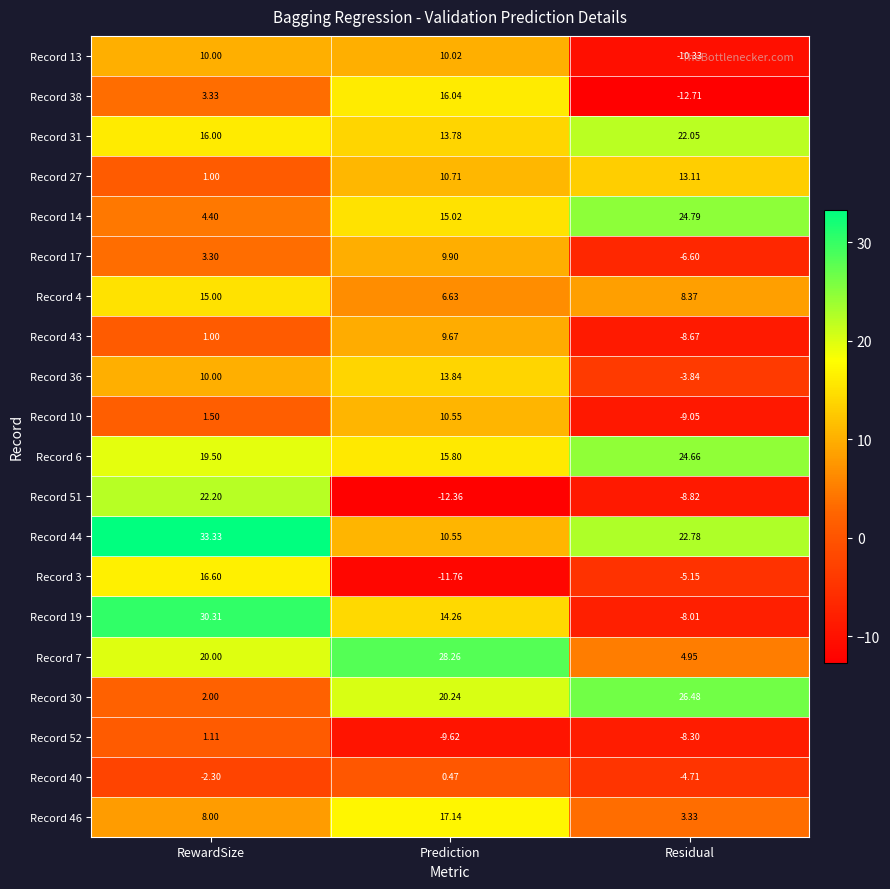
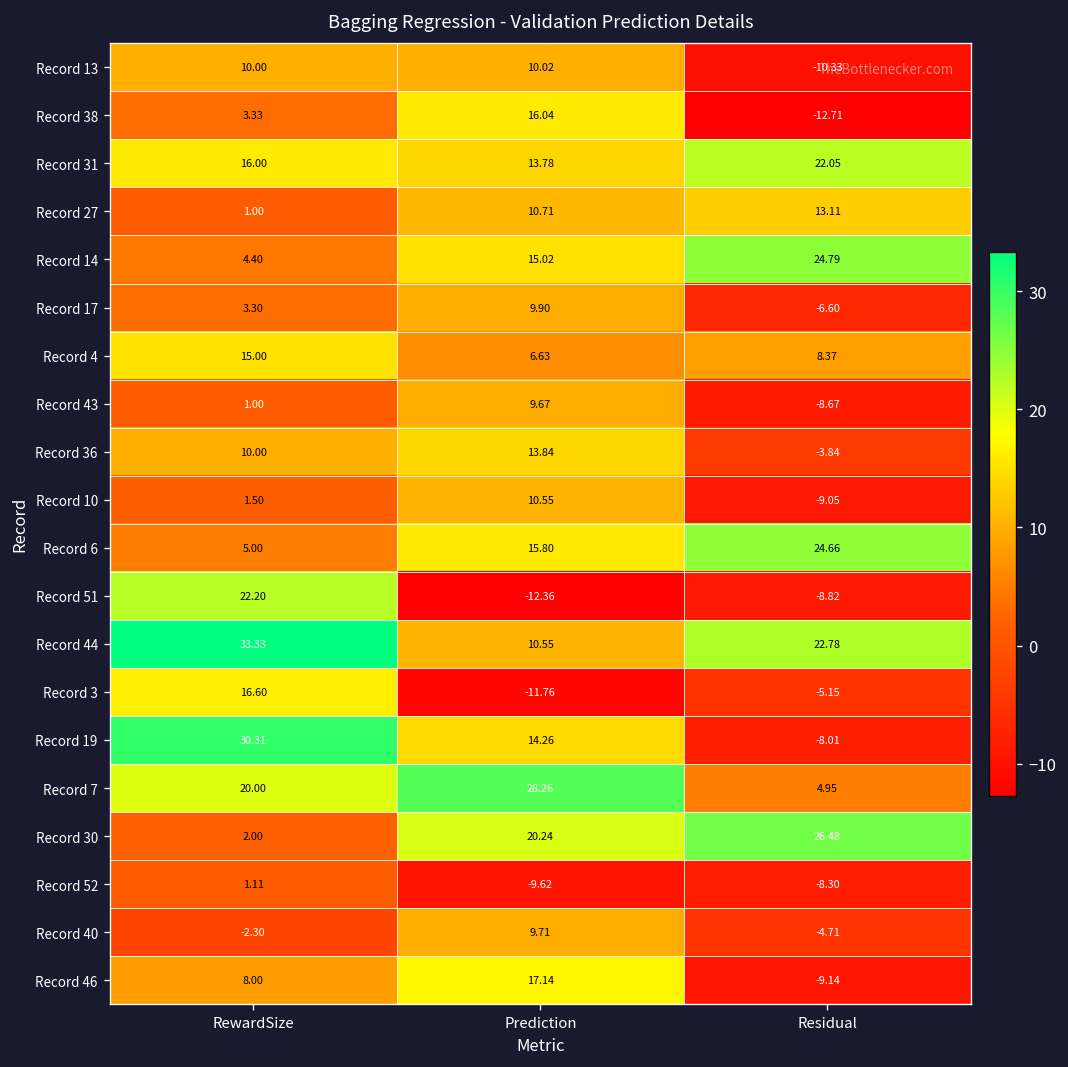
Record 6, RewardSize: 19.50 -> 5.00
Record 40, Prediction: 0.47 -> 9.71
Record 46, Residual: 3.33 -> -9.14
